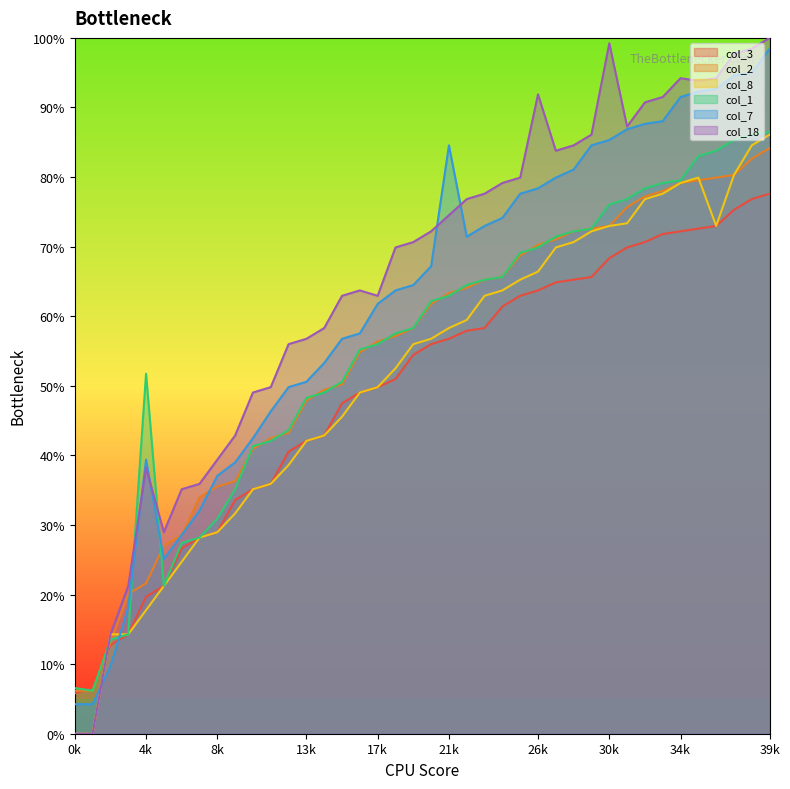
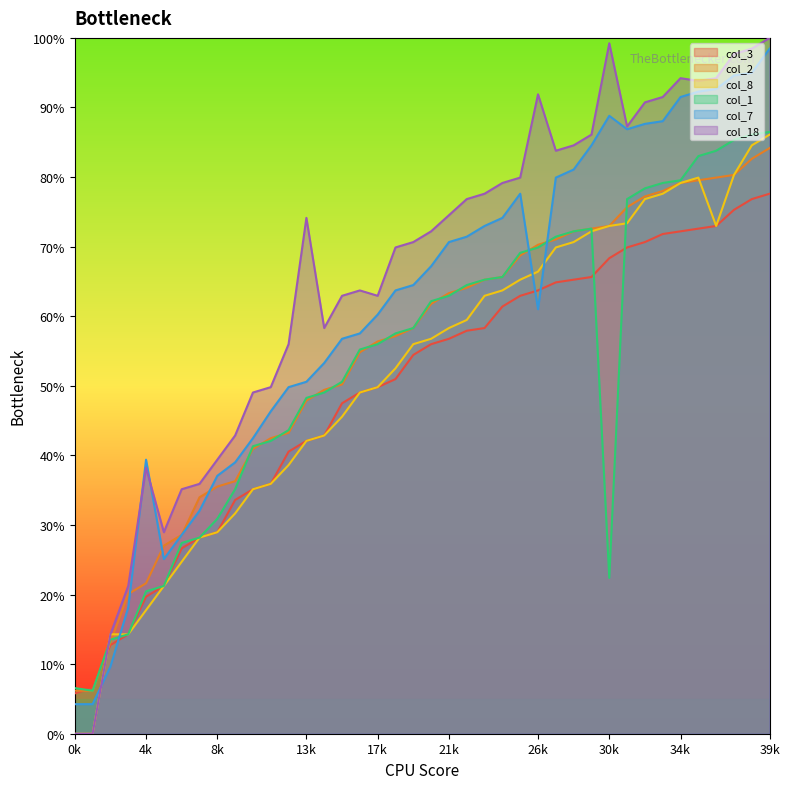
col_1, 4k: 52% -> 20%
col_18, 13k: 57% -> 74%
col_7, 17k: 62% -> 60%
col_7, 21k: 85% -> 71%
col_7, 26k: 78% -> 61%
col_1, 30k: 76% -> 22%
col_7, 30k: 85% -> 89%
